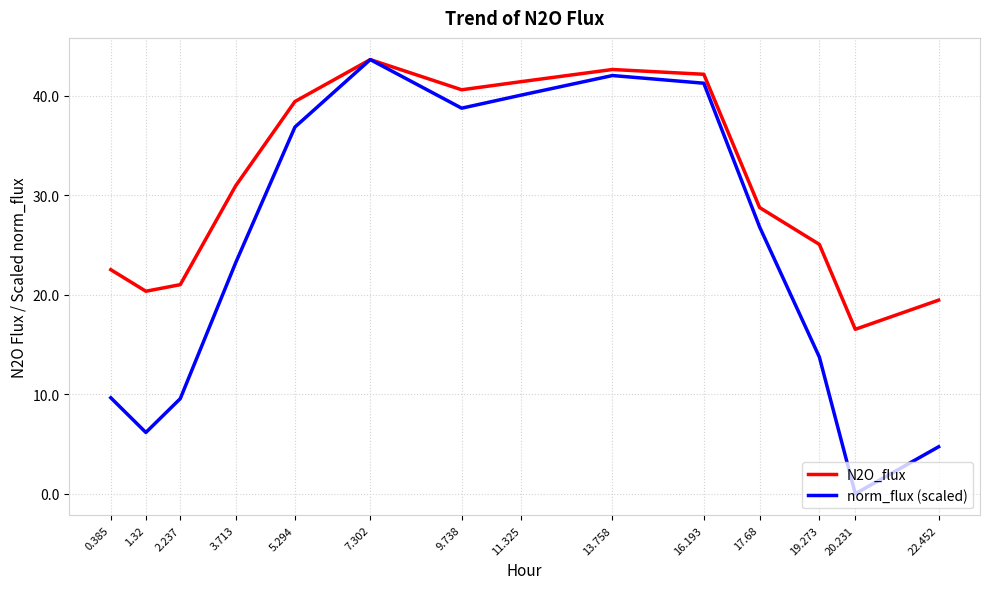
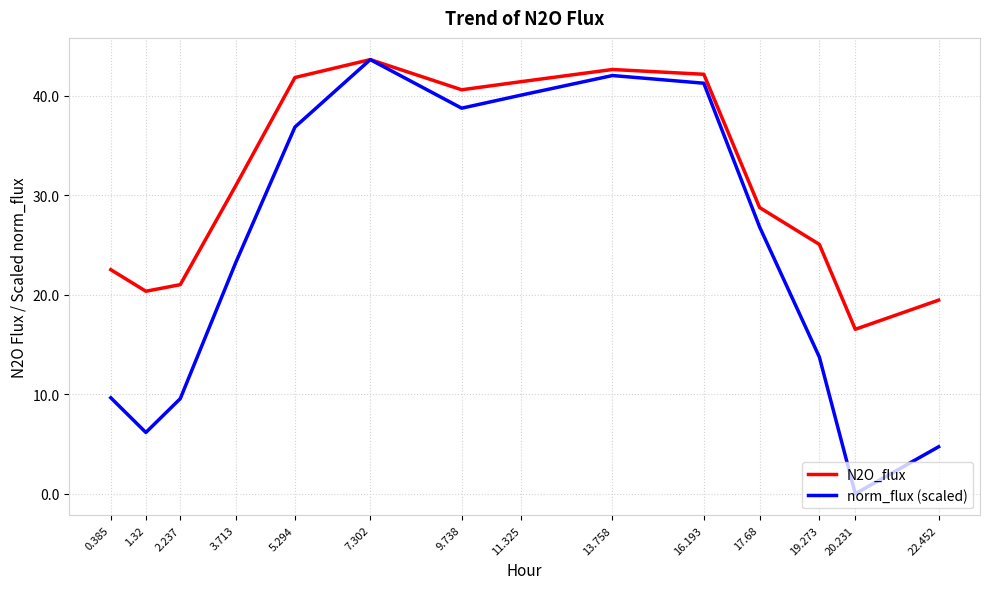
N2O_flux, 5.294: 39 -> 42
